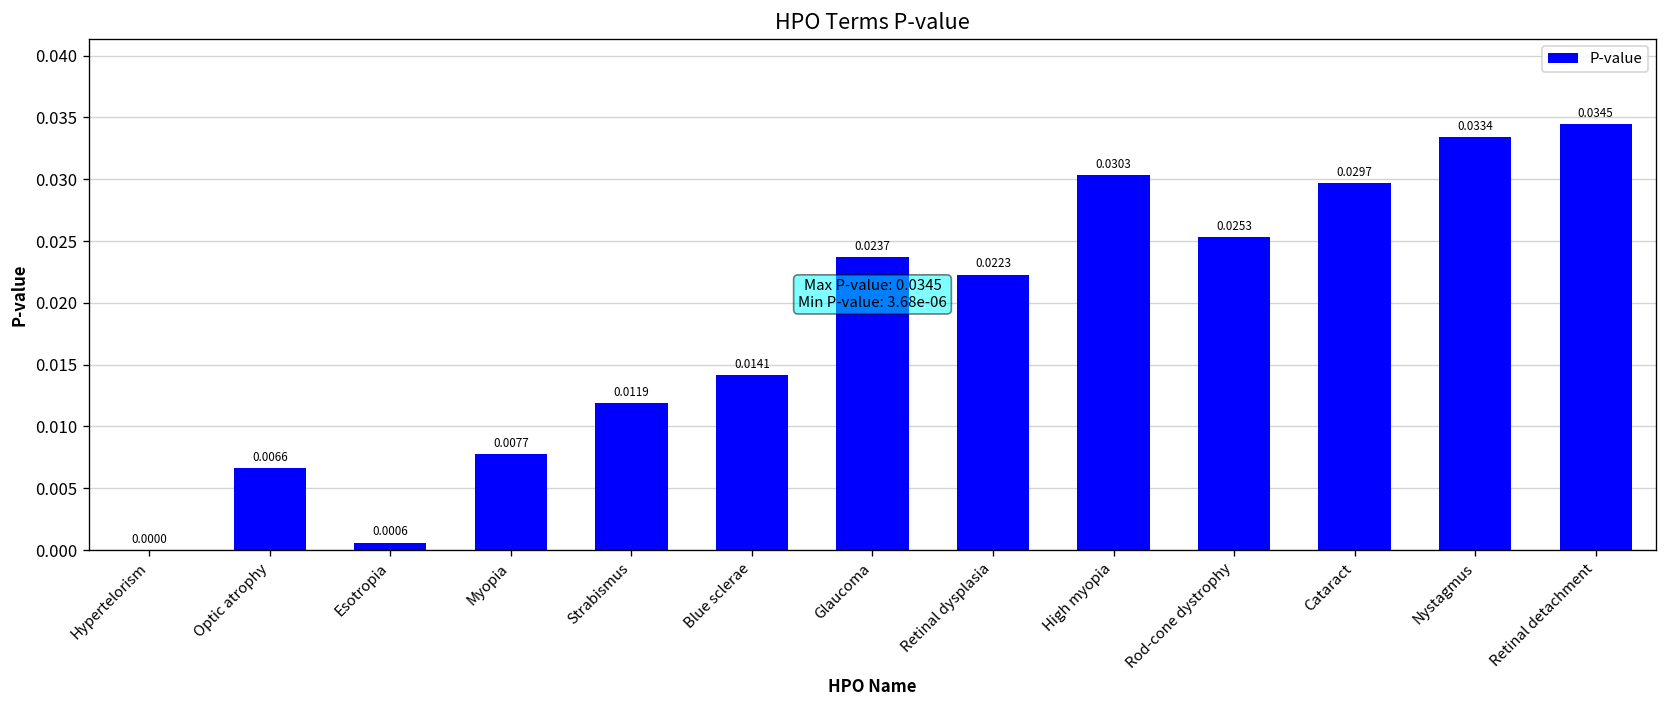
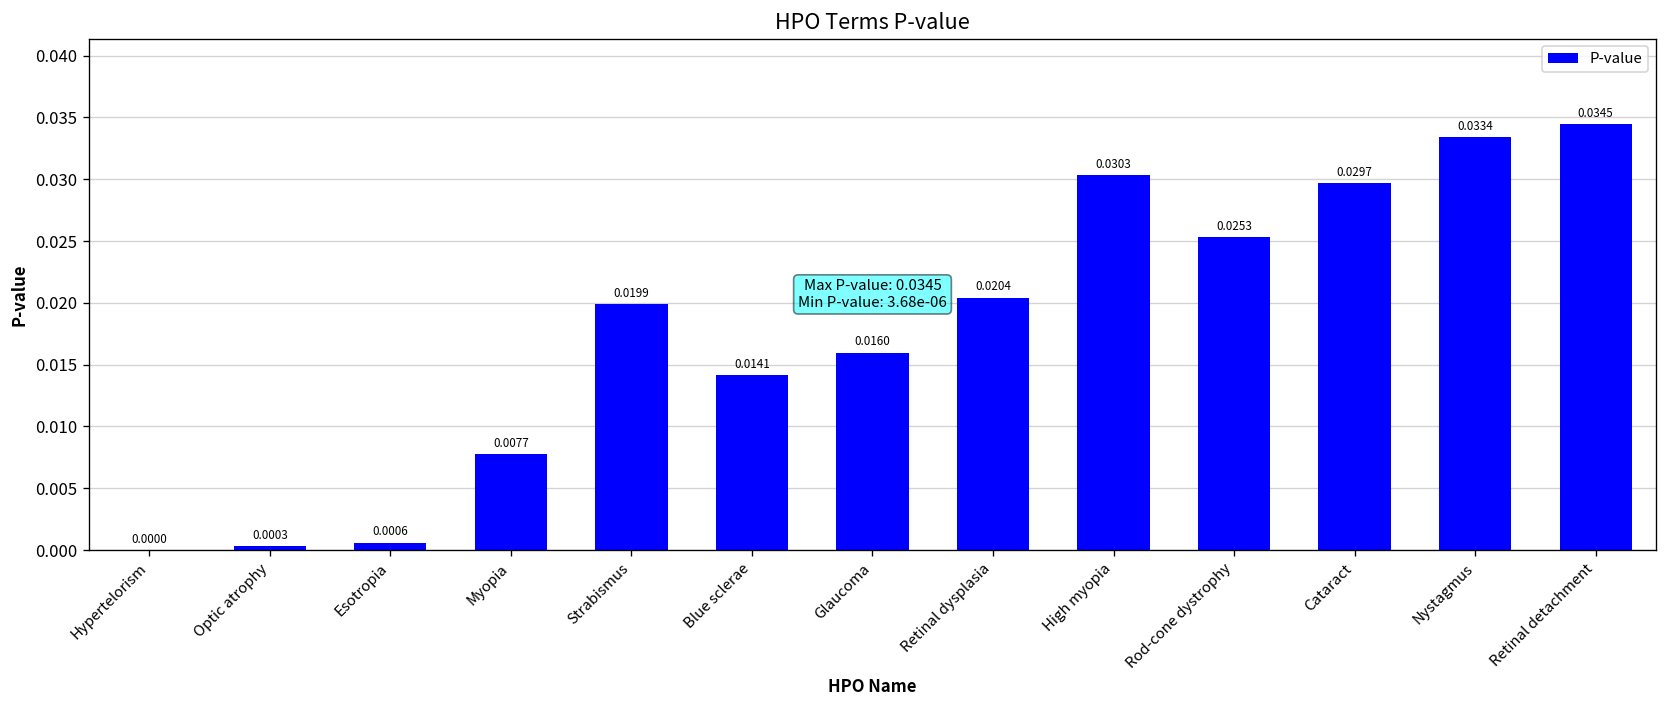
Optic atrophy: 0.0066 -> 0.0003
Strabismus: 0.0119 -> 0.0199
Glaucoma: 0.0237 -> 0.0160
Retinal dysplasia: 0.0223 -> 0.0204
